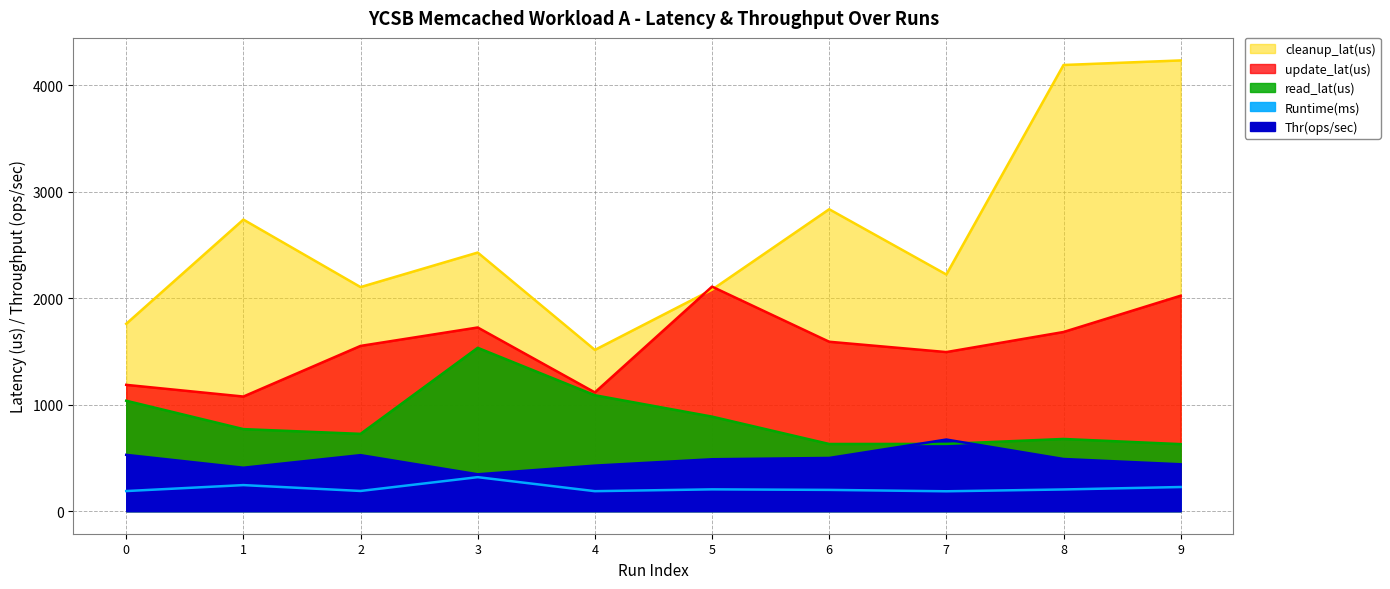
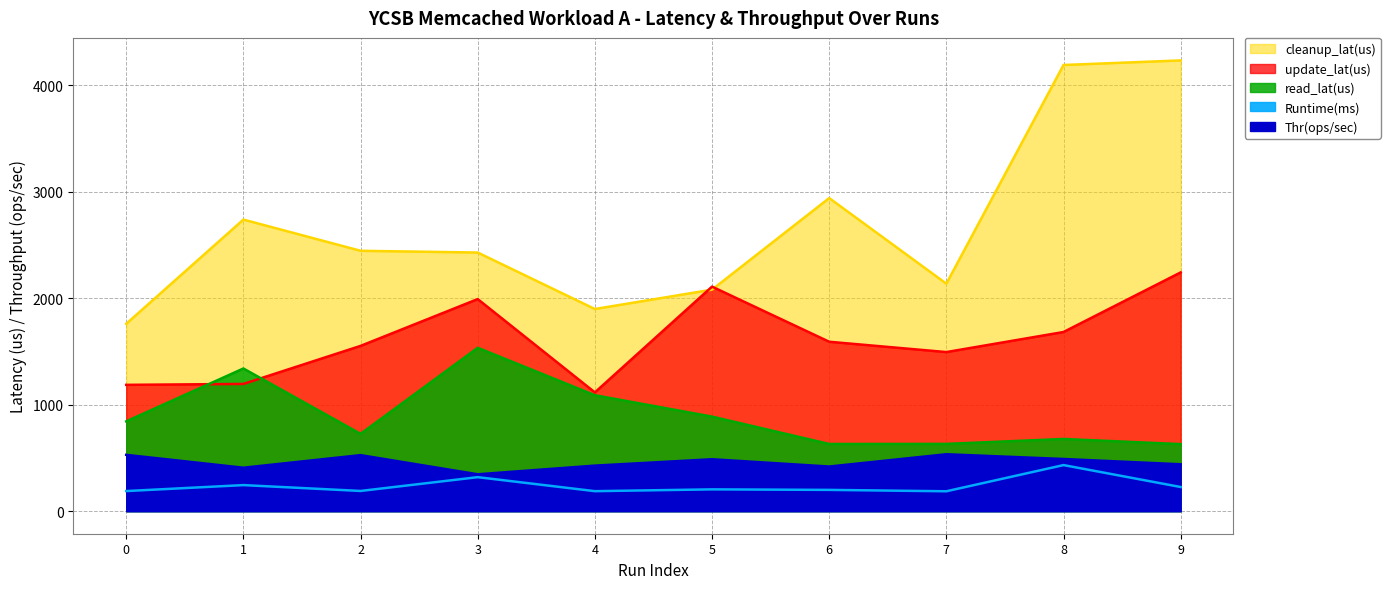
read_lat(us), 0: 1040 -> 840
update_lat(us), 1: 1080 -> 1200
read_lat(us), 1: 770 -> 1340
cleanup_lat(us), 2: 2110 -> 2450
update_lat(us), 3: 1730 -> 1990
cleanup_lat(us), 4: 1510 -> 1900
cleanup_lat(us), 6: 2840 -> 2940
Thr(ops/sec), 6: 500 -> 420
cleanup_lat(us), 7: 2220 -> 2140
Thr(ops/sec), 7: 670 -> 530
Runtime(ms), 8: 200 -> 430
update_lat(us), 9: 2020 -> 2240
